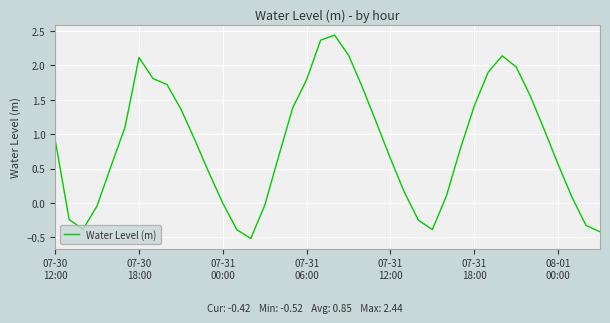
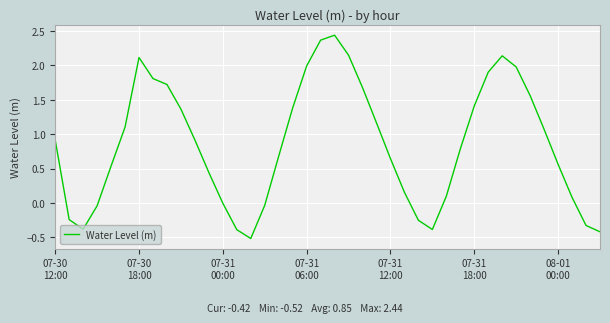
07-31 06:00: 1.8 -> 2.0
